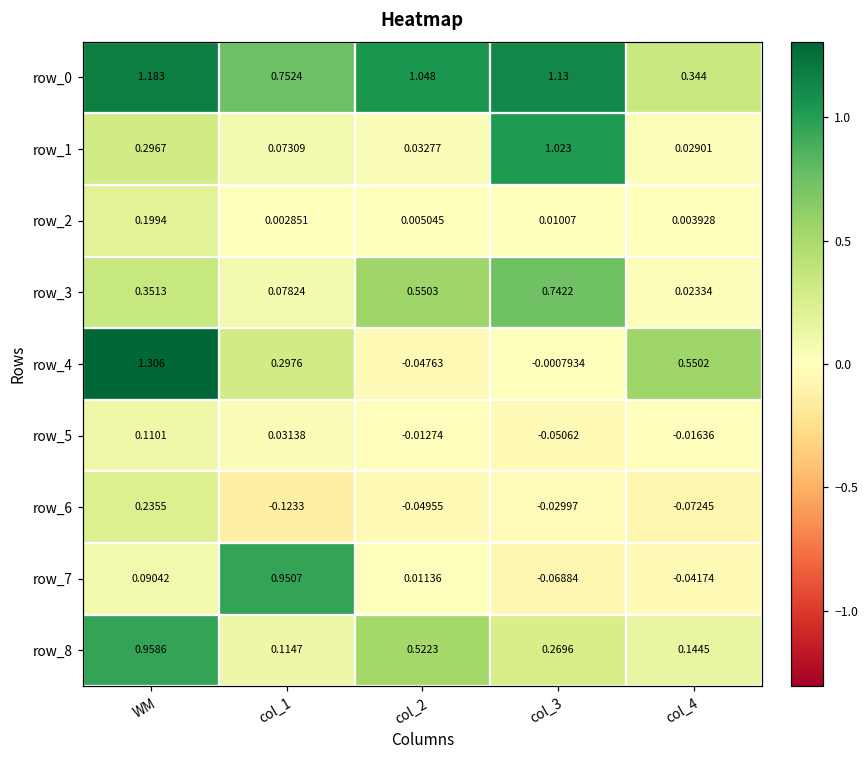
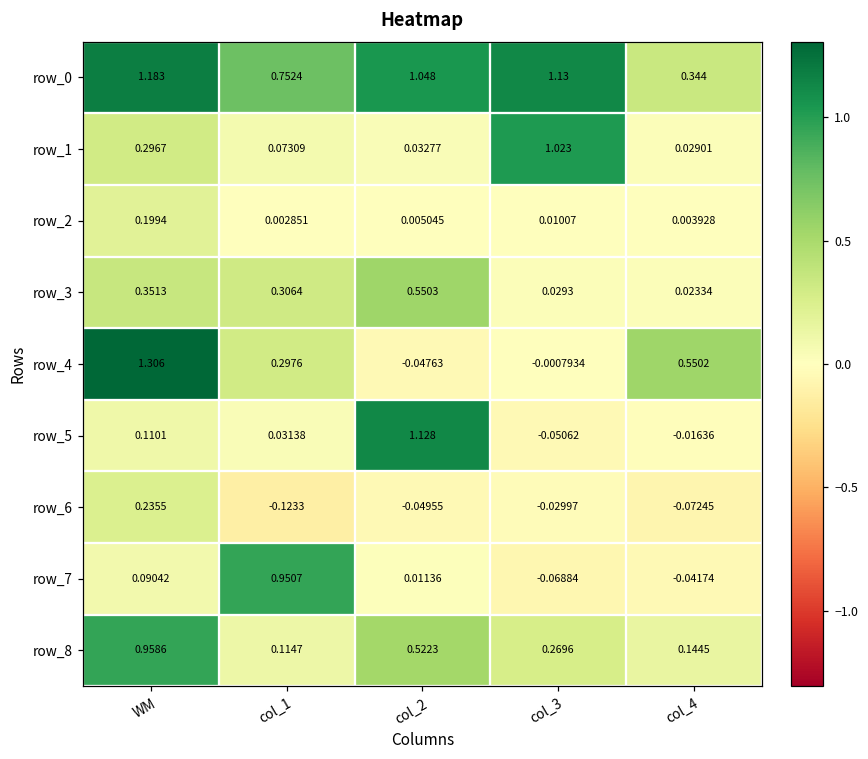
row_3, col_1: 0.07824 -> 0.3064
row_3, col_3: 0.7422 -> 0.0293
row_5, col_2: -0.01274 -> 1.128
